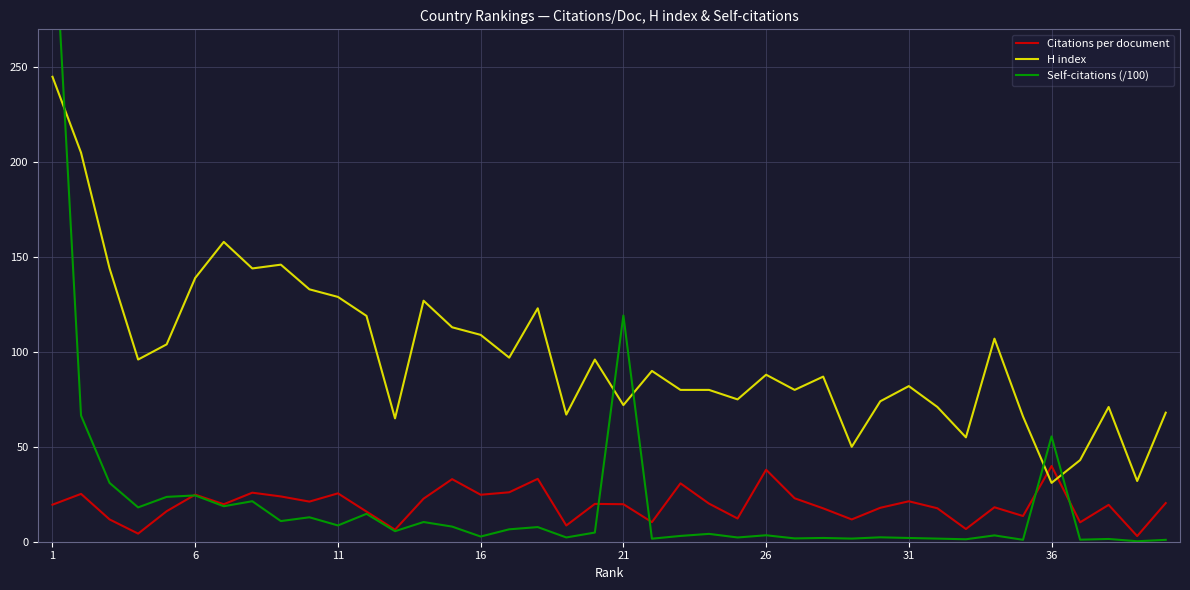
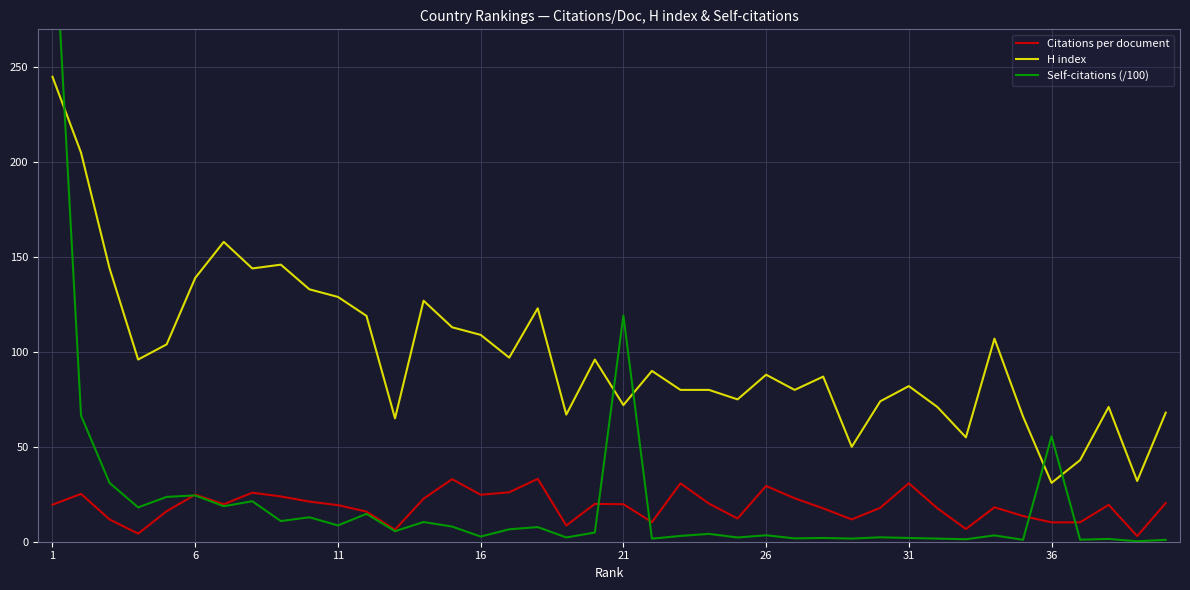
Citations per document, 11: 25 -> 19
Citations per document, 26: 38 -> 29
Citations per document, 31: 21 -> 31
Citations per document, 36: 40 -> 10
